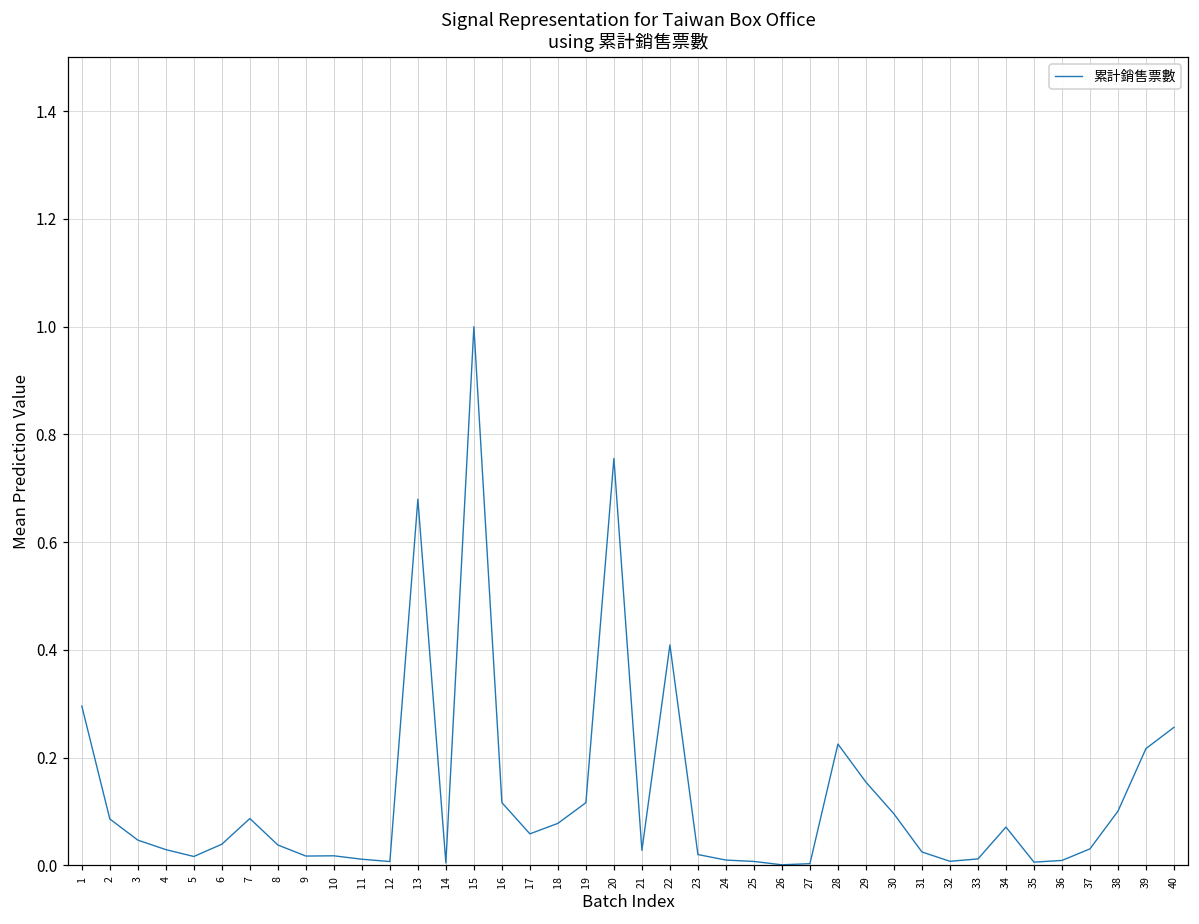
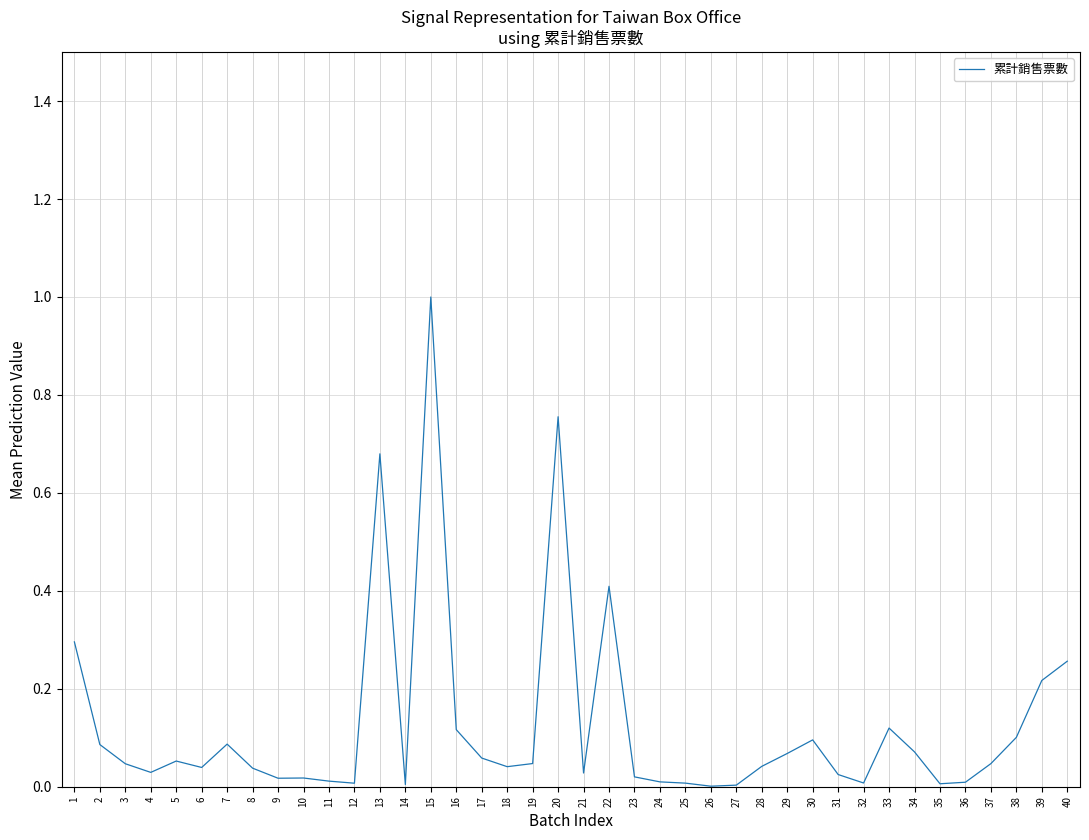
5: 0.02 -> 0.05
18: 0.08 -> 0.04
19: 0.12 -> 0.05
28: 0.23 -> 0.04
29: 0.15 -> 0.07
33: 0.01 -> 0.12
37: 0.03 -> 0.05
